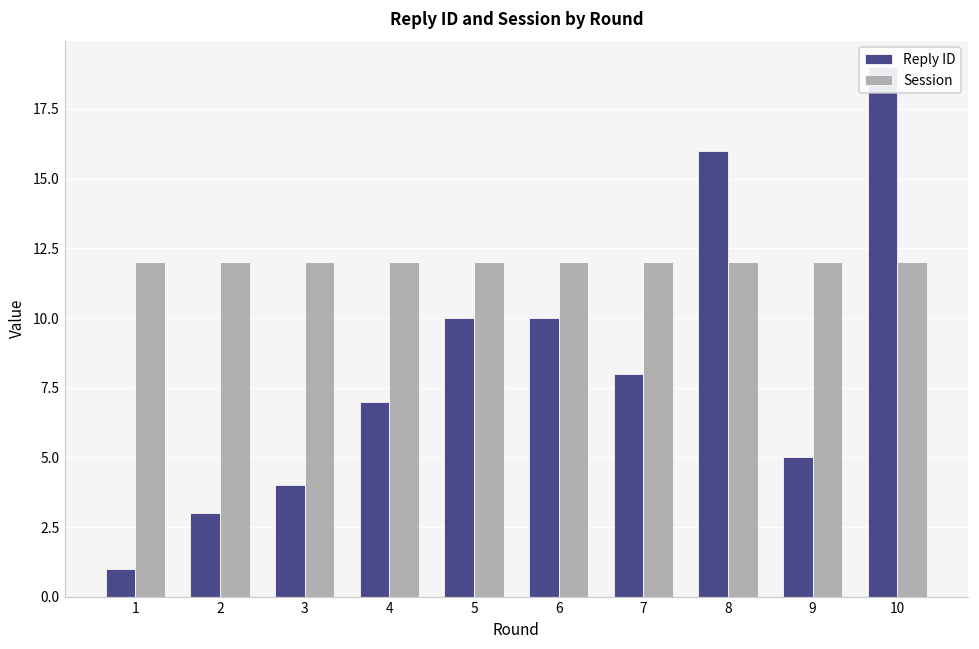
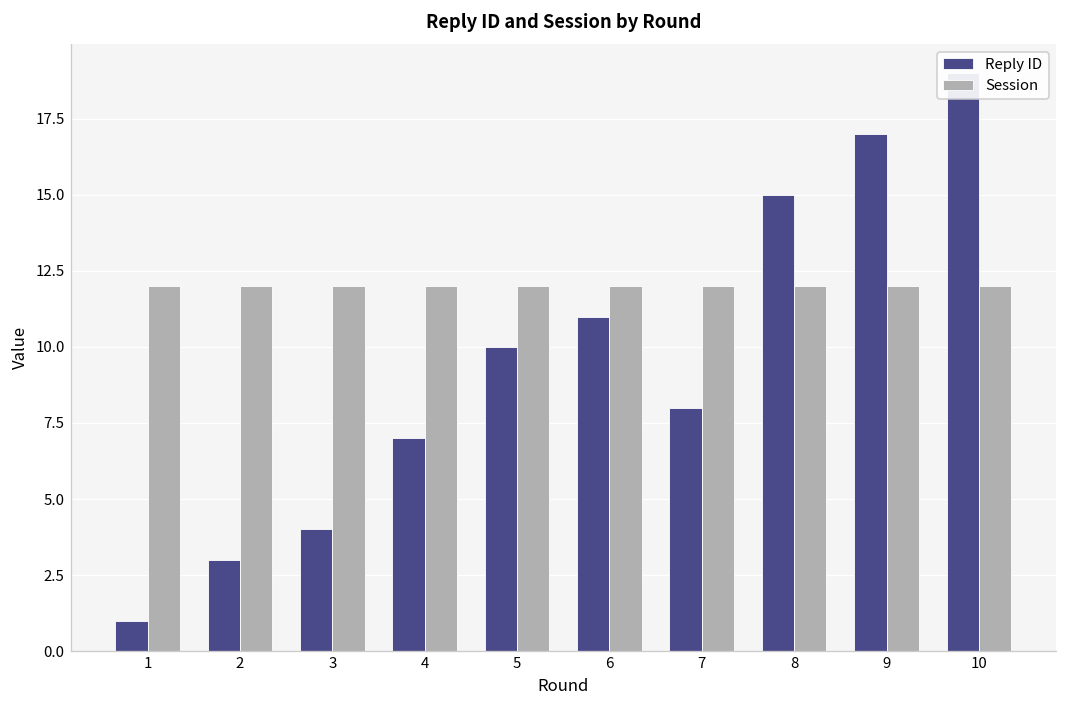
Reply ID, 6: 10 -> 11
Reply ID, 8: 16 -> 15
Reply ID, 9: 5 -> 17
